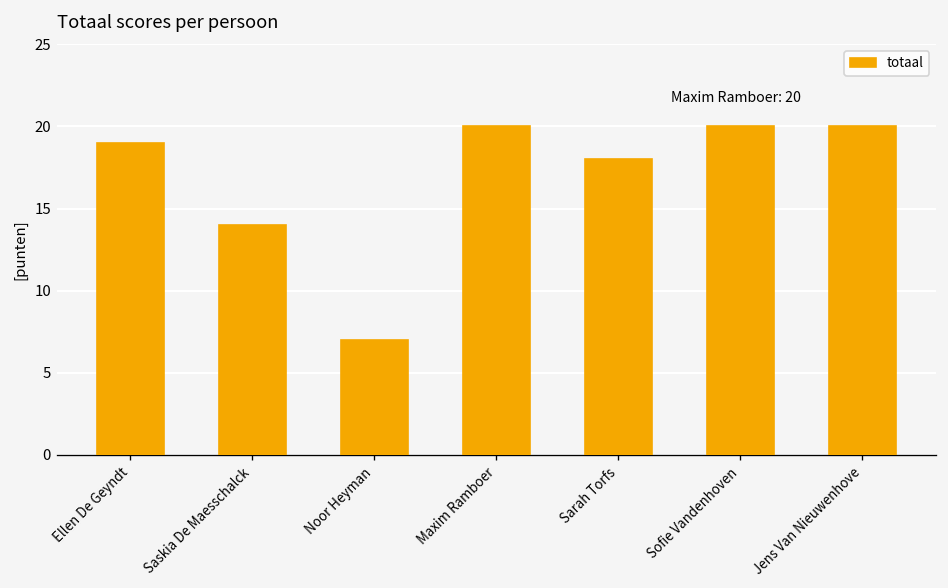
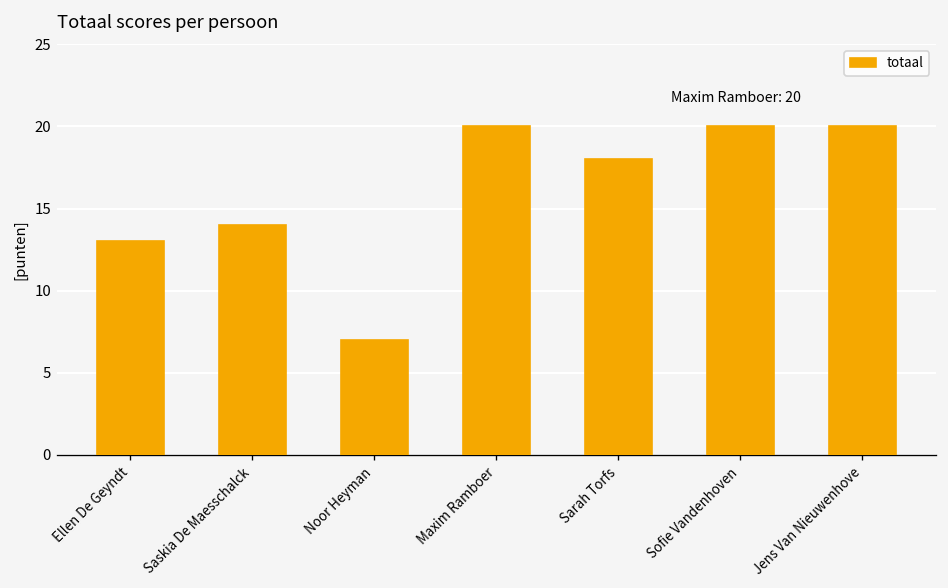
Ellen De Geyndt: 19 -> 13
